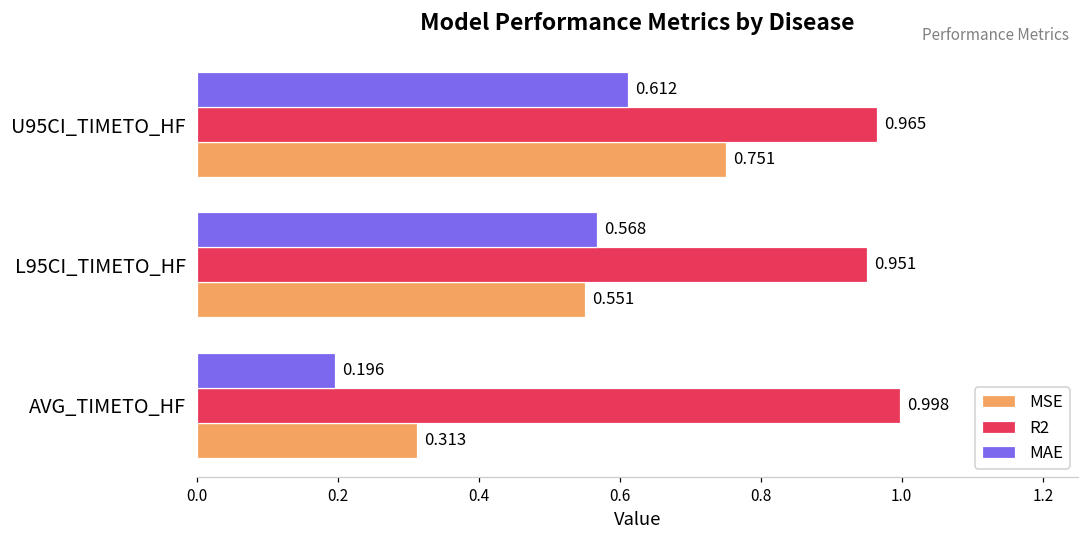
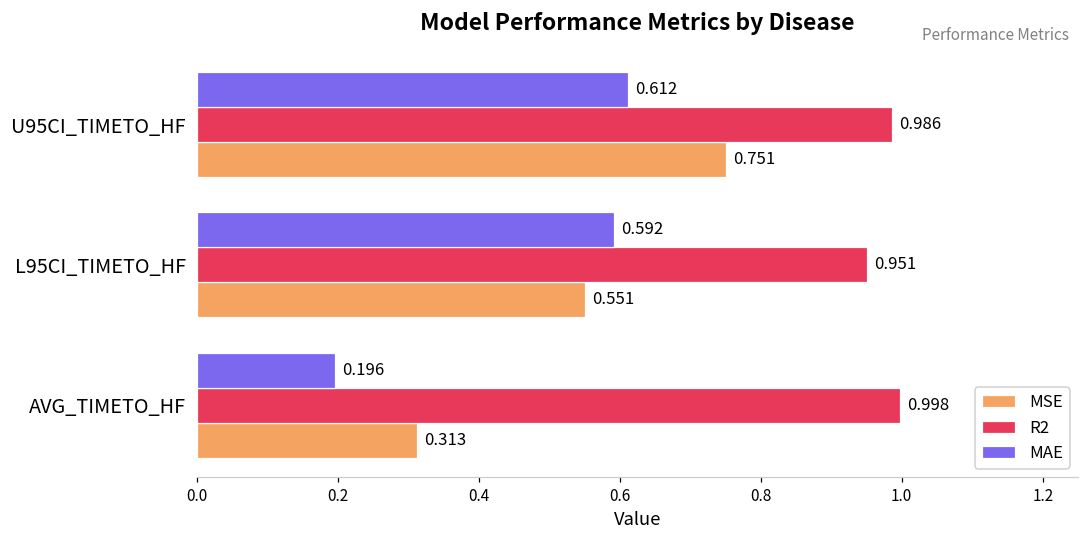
R2, U95CI_TIMETO_HF: 0.965 -> 0.986
MAE, L95CI_TIMETO_HF: 0.568 -> 0.592
